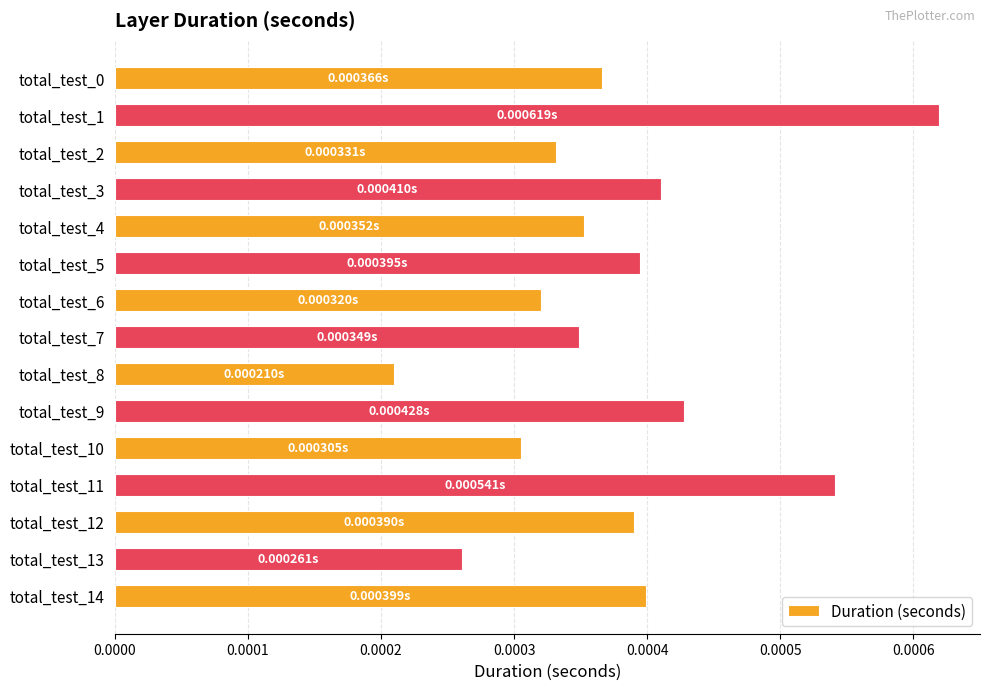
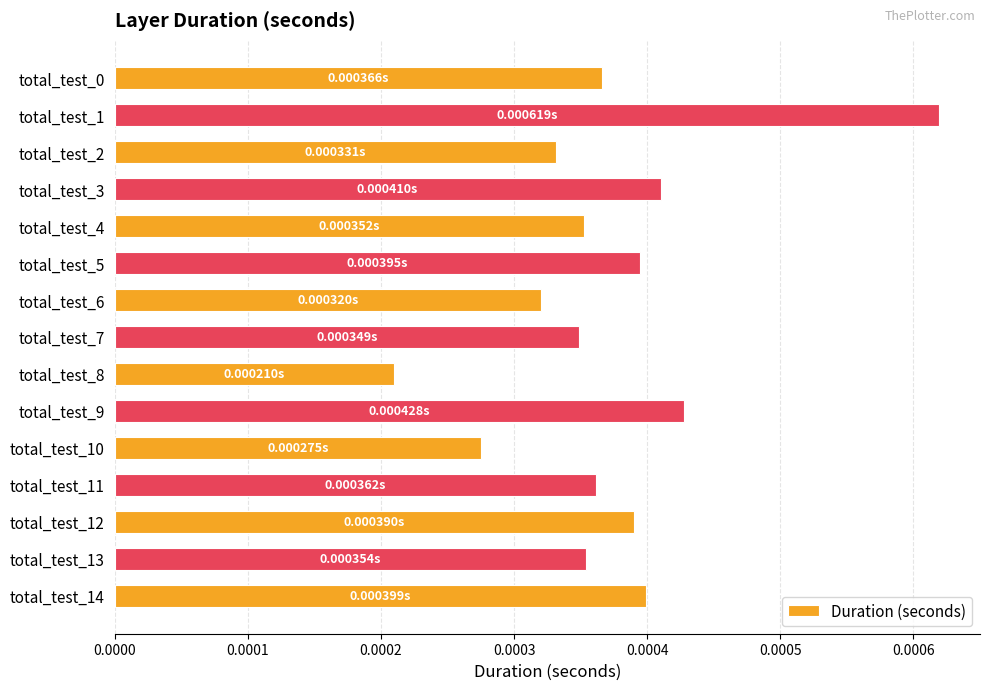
total_test_10: 0.000305s -> 0.000275s
total_test_11: 0.000541s -> 0.000362s
total_test_13: 0.000261s -> 0.000354s
